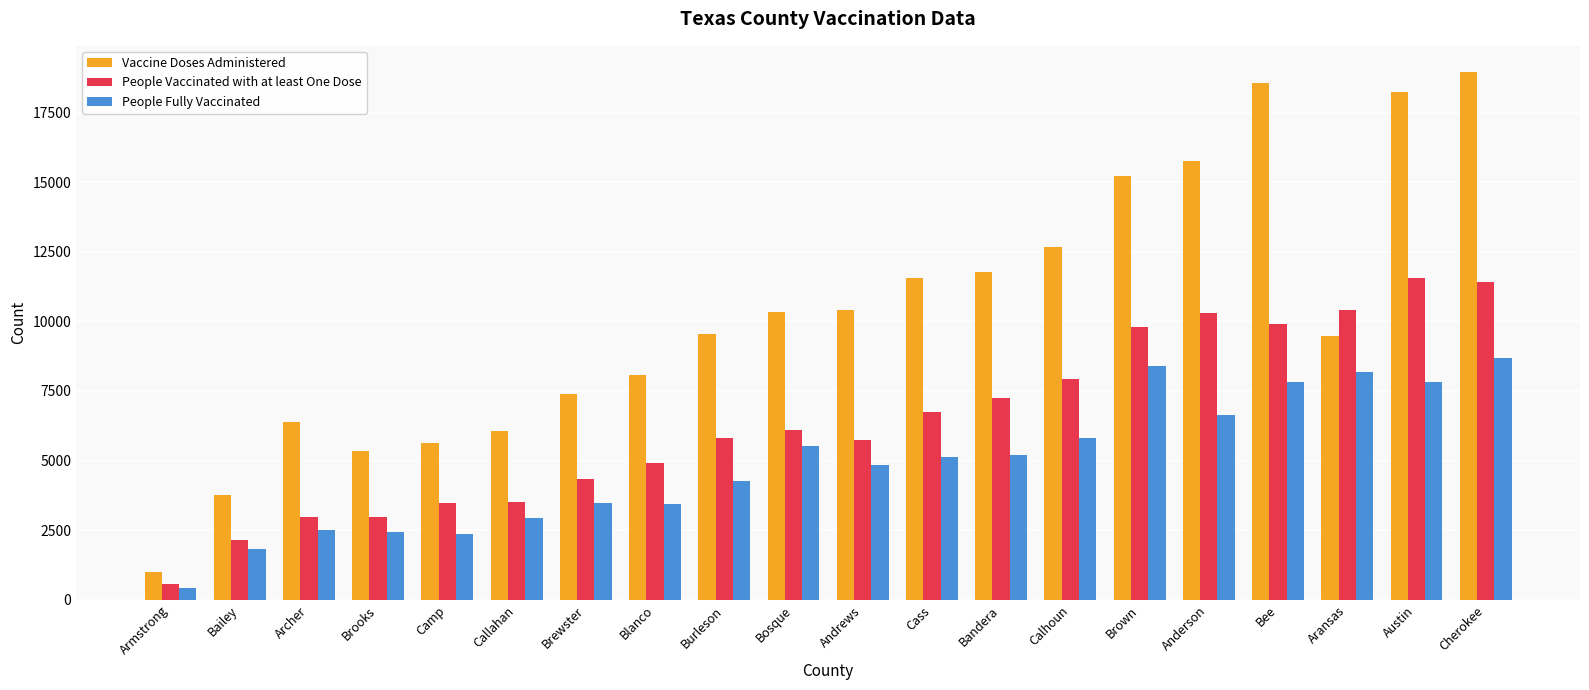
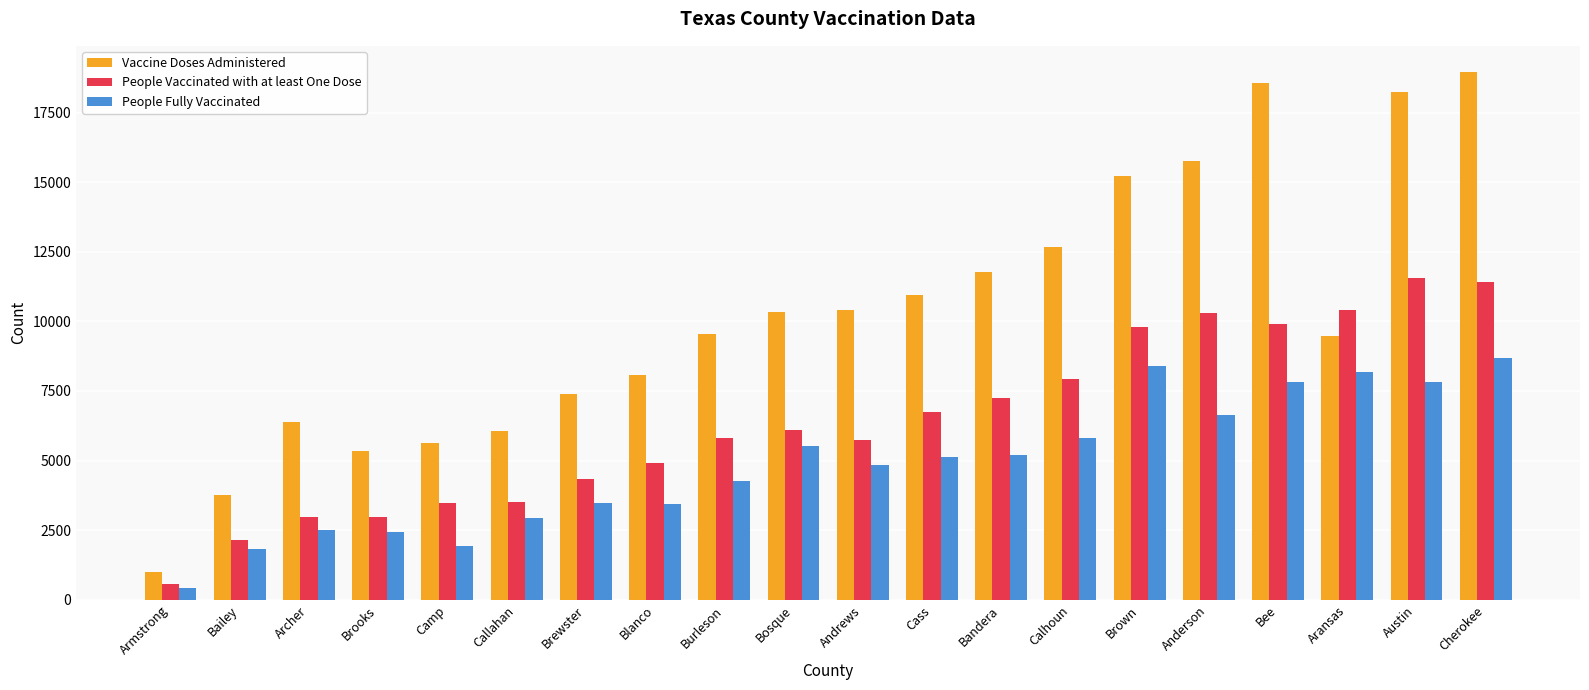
People Fully Vaccinated, Camp: 2300 -> 1900
Vaccine Doses Administered, Cass: 11600 -> 10900
